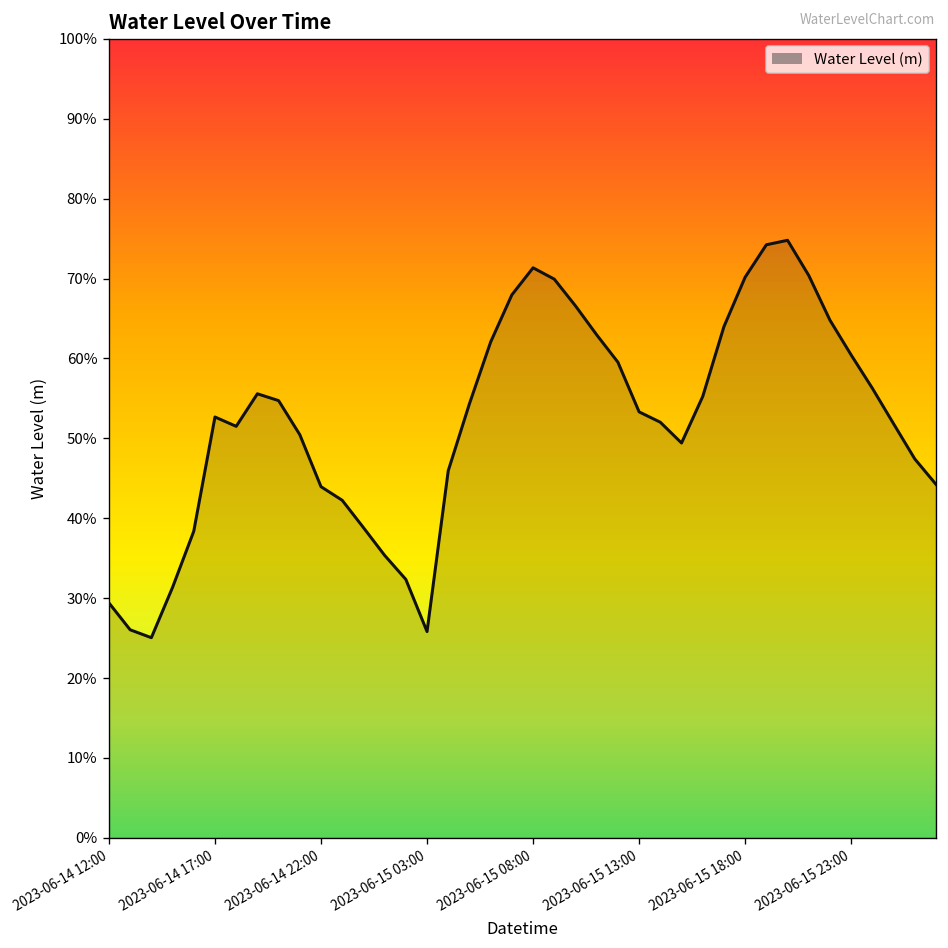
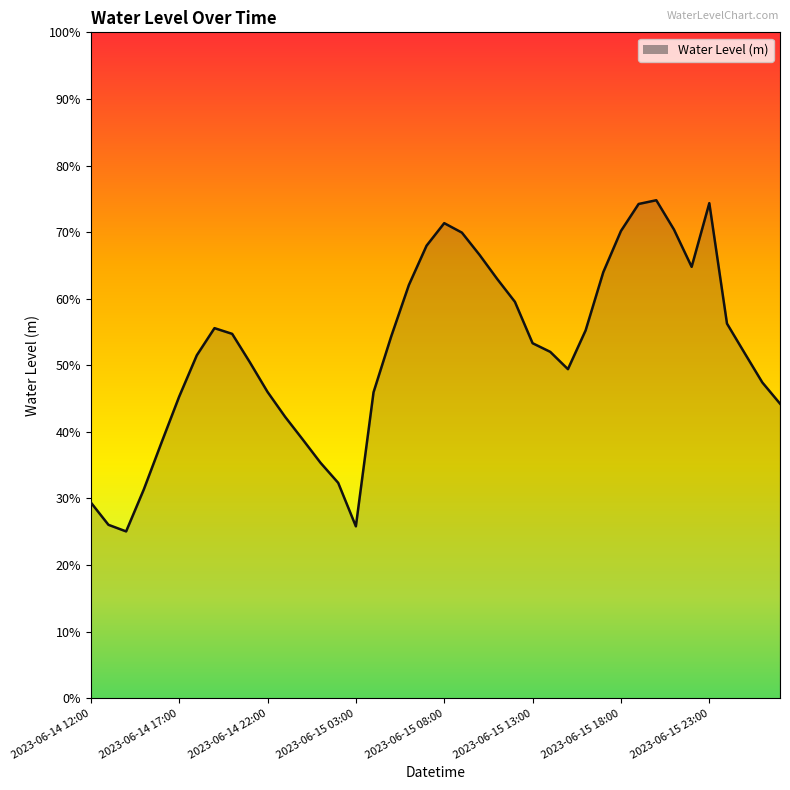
2023-06-14 17:00: 53% -> 45%
2023-06-14 22:00: 44% -> 46%
2023-06-15 23:00: 60% -> 74%
